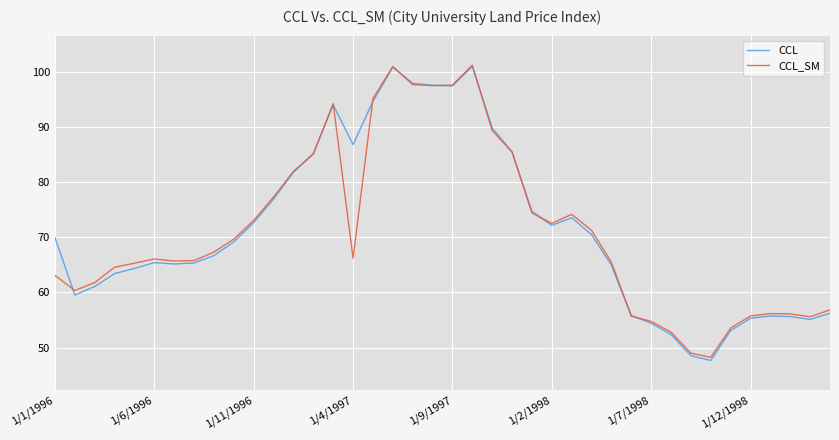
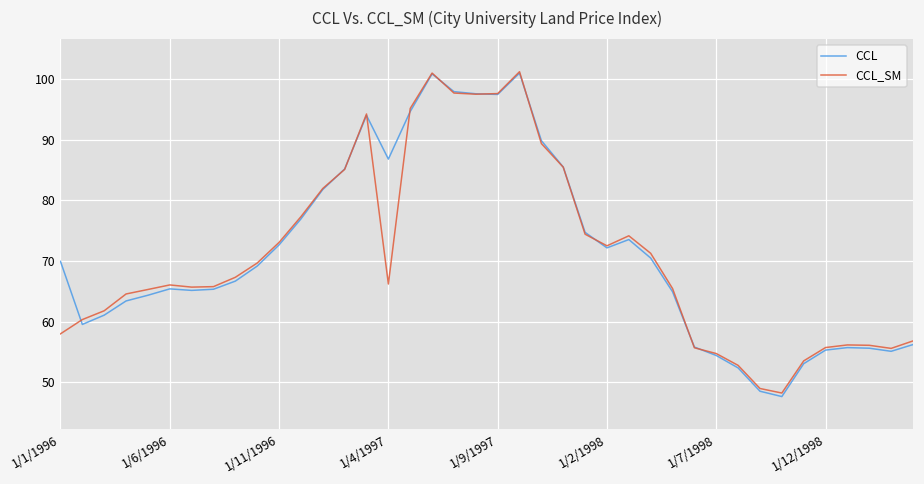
CCL_SM, 1/1/1996: 63 -> 58
